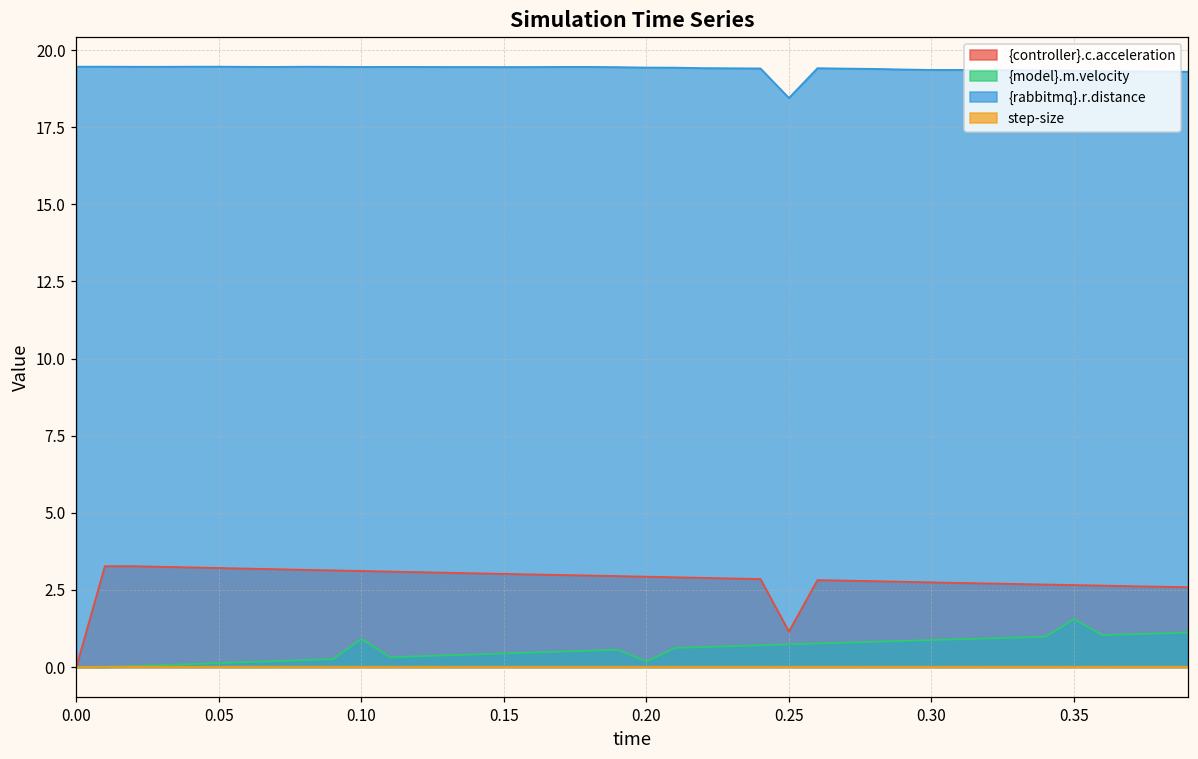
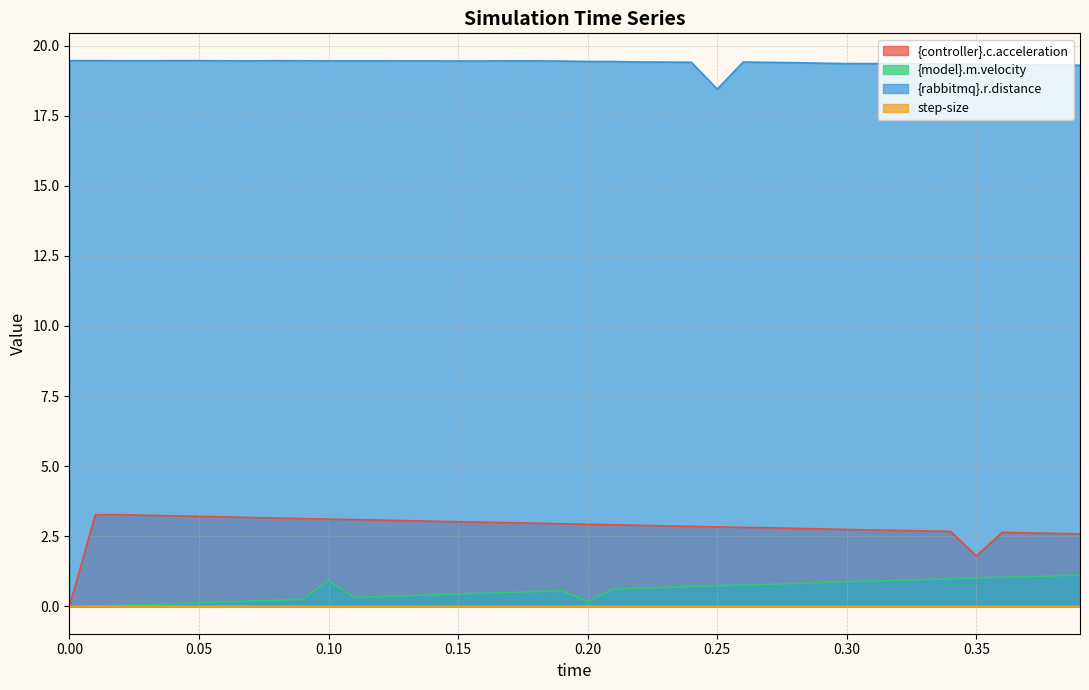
{controller}.c.acceleration, 0.25: 1.2 -> 2.8
{controller}.c.acceleration, 0.35: 2.7 -> 1.8
{model}.m.velocity, 0.35: 1.6 -> 1.0
